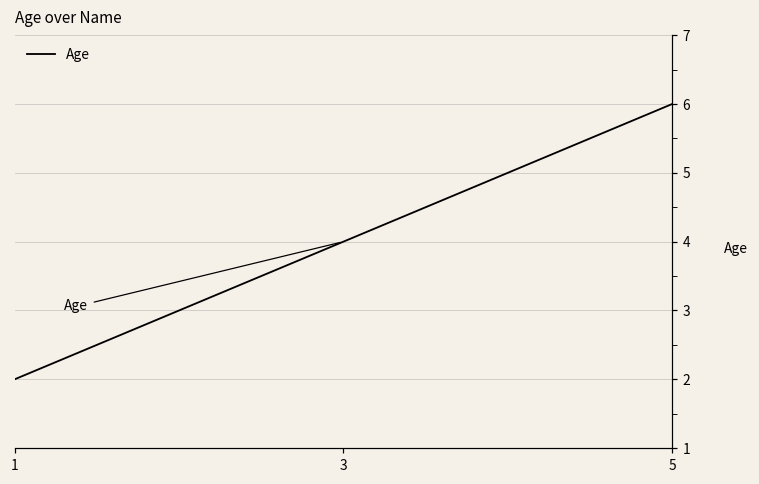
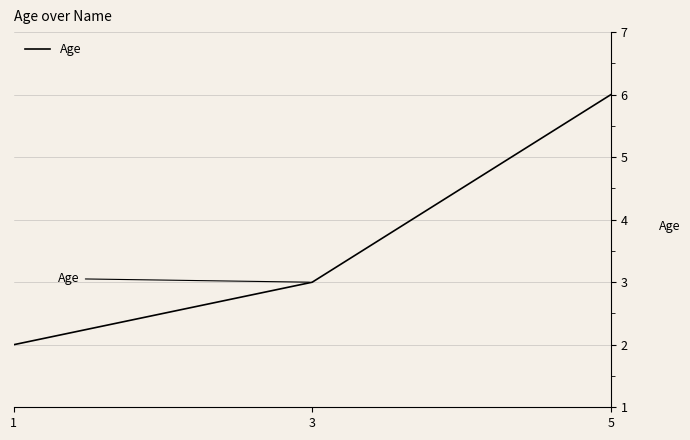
3: 4 -> 3
